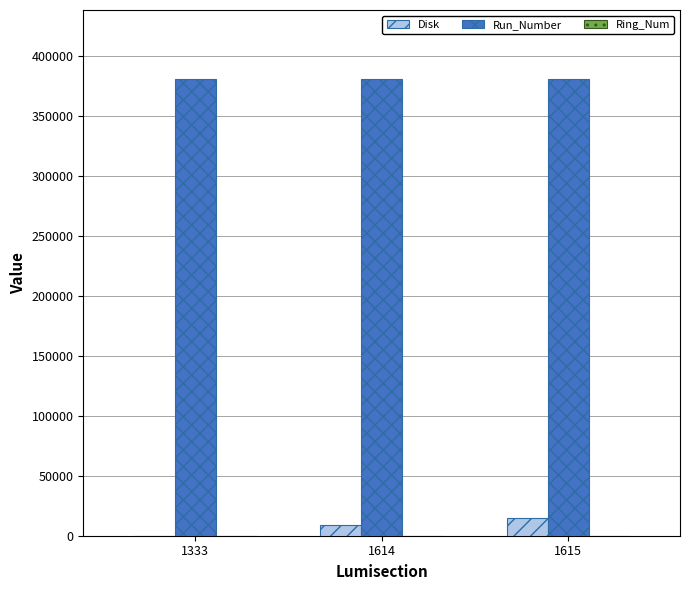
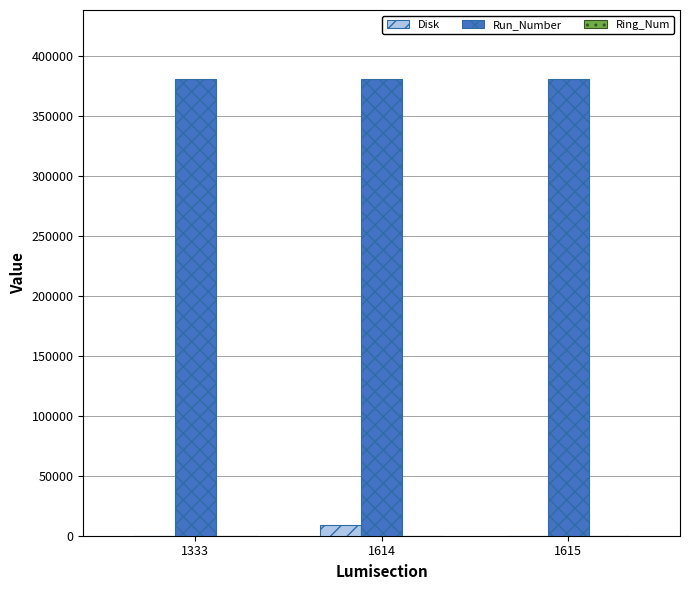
Disk, 1615: 15000 -> 0
